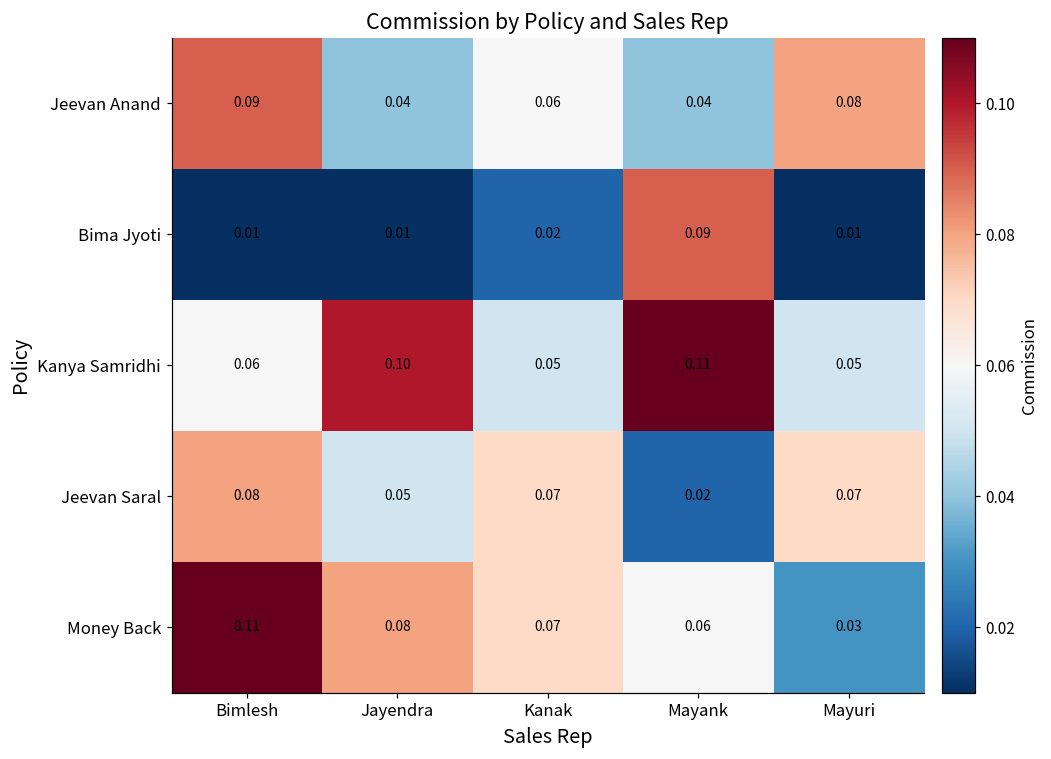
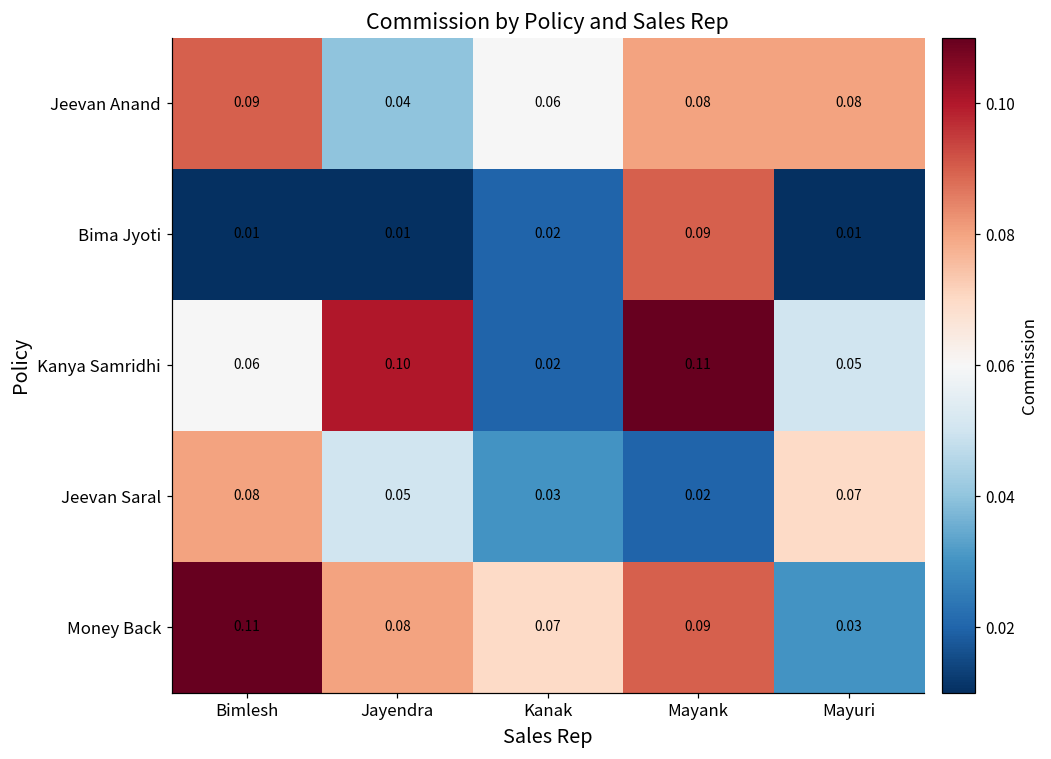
Jeevan Anand, Mayank: 0.04 -> 0.08
Kanya Samridhi, Kanak: 0.05 -> 0.02
Jeevan Saral, Kanak: 0.07 -> 0.03
Money Back, Mayank: 0.06 -> 0.09
